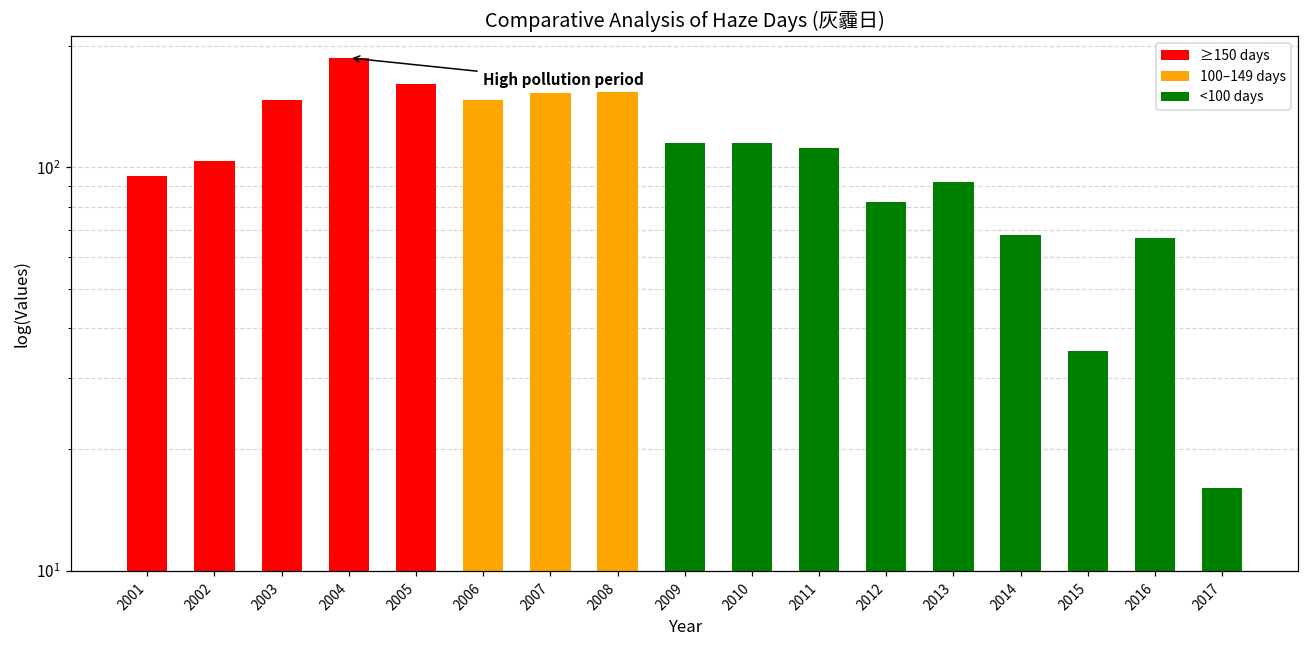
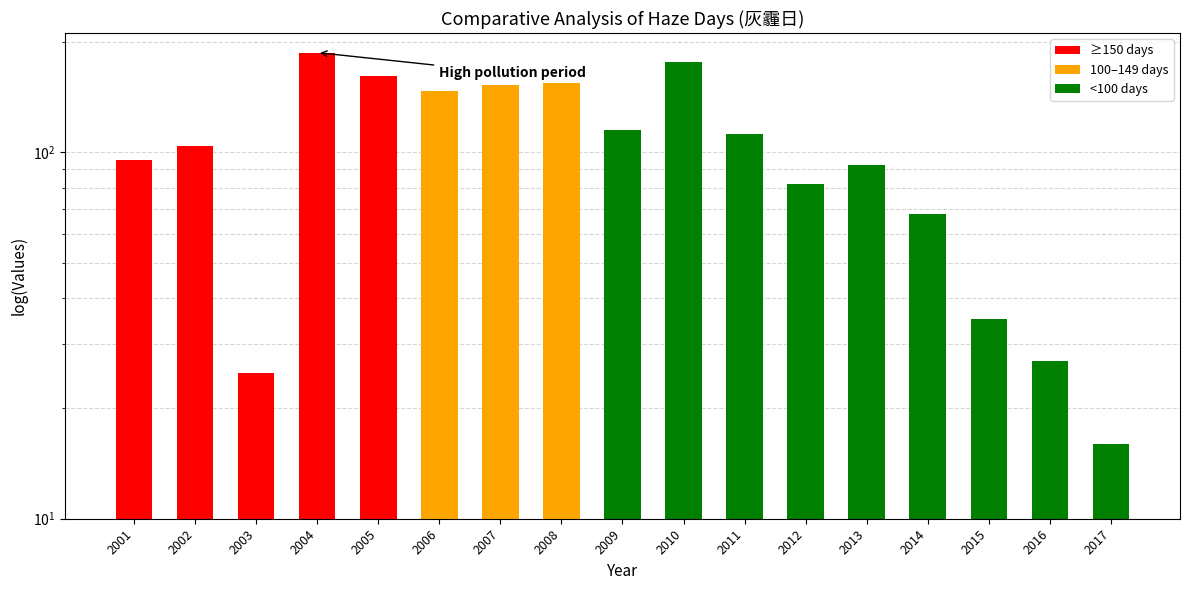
2003: 147 -> 25
2010: 115 -> 180
2016: 67 -> 27
